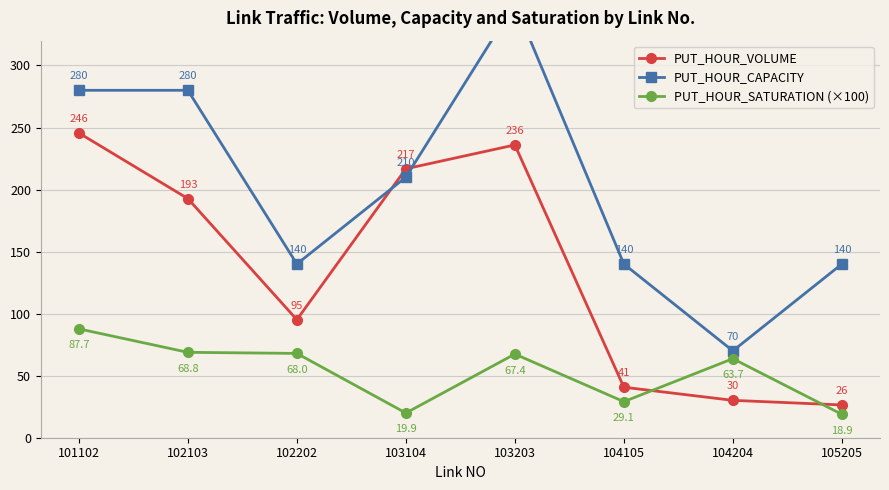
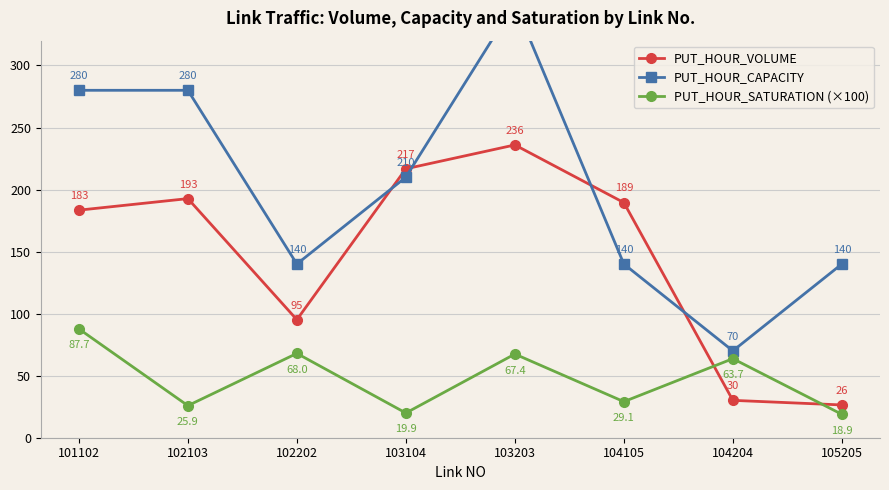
PUT_HOUR_VOLUME, 101102: 246 -> 183
PUT_HOUR_SATURATION (×100), 102103: 68.8 -> 25.9
PUT_HOUR_VOLUME, 104105: 41 -> 189
